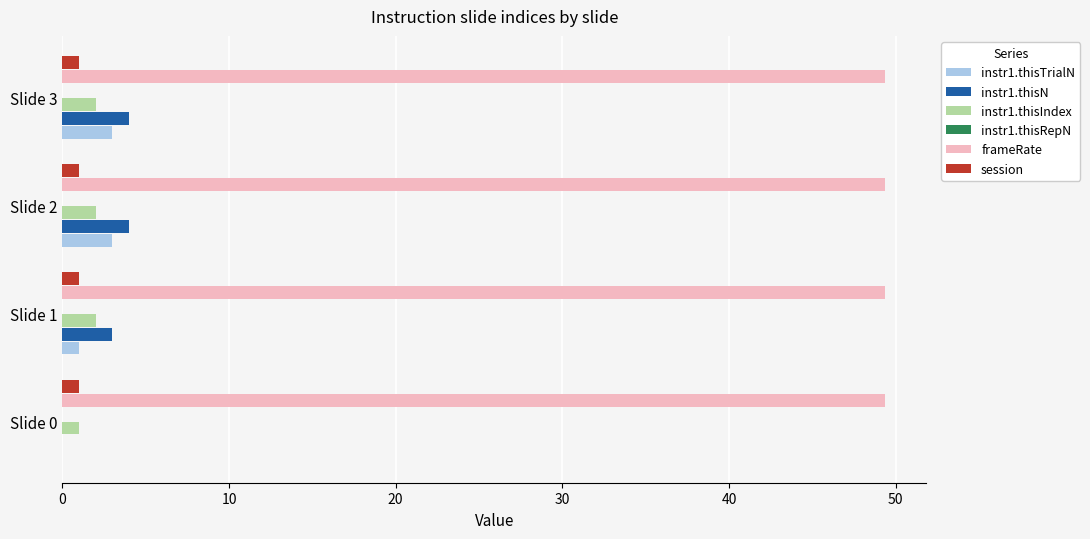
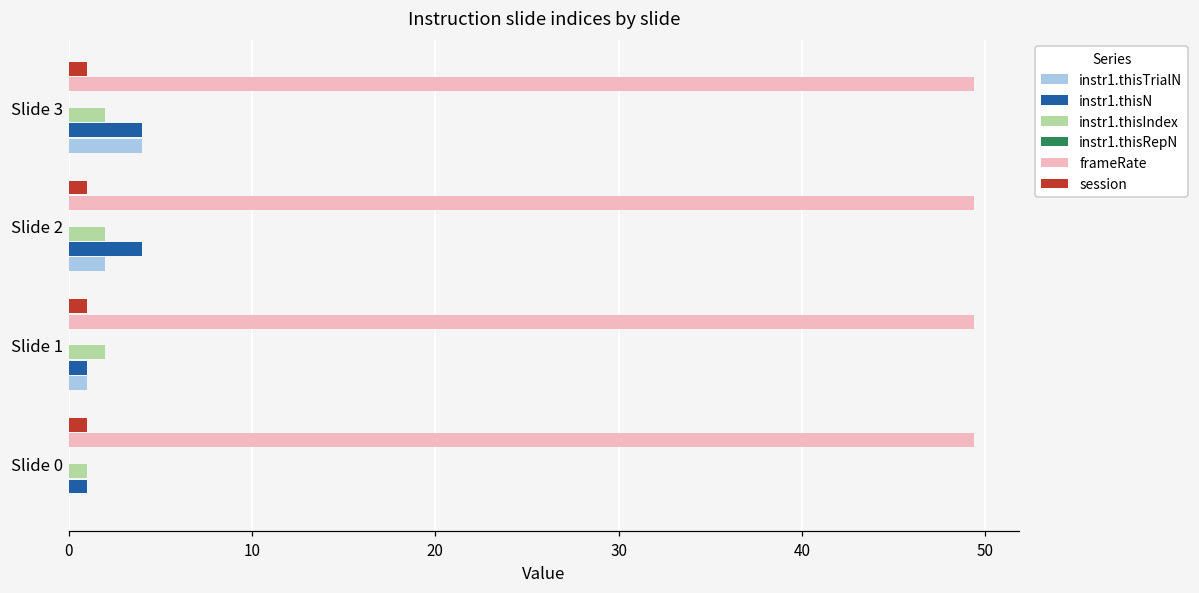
instr1.thisTrialN, Slide 3: 3 -> 4
instr1.thisTrialN, Slide 2: 3 -> 2
instr1.thisN, Slide 1: 3 -> 1
instr1.thisN, Slide 0: 0 -> 1
